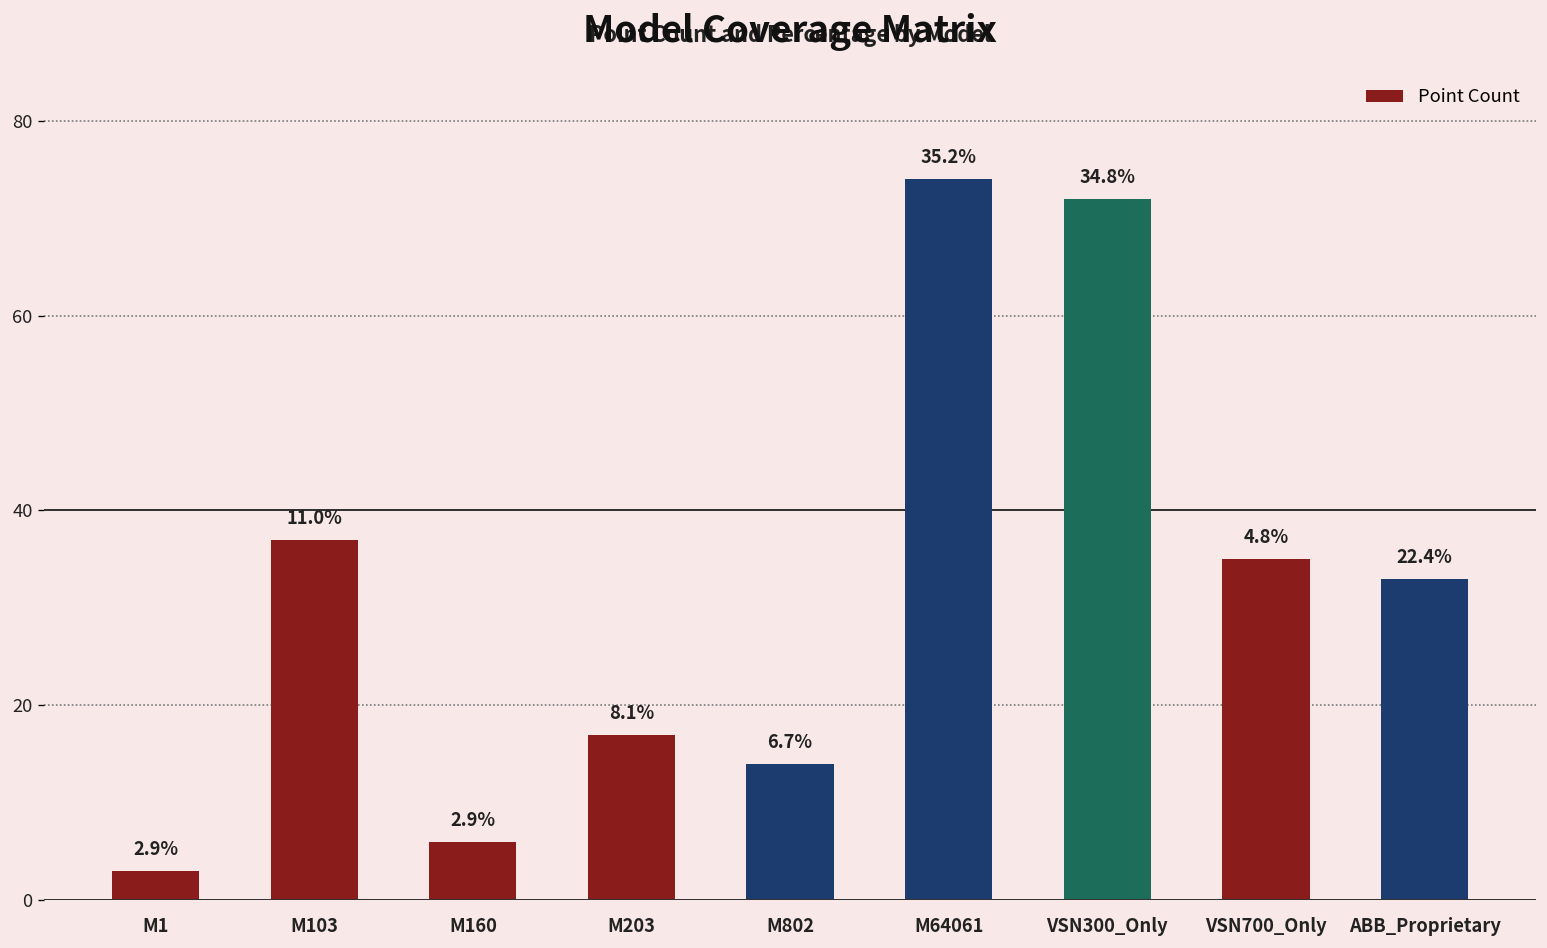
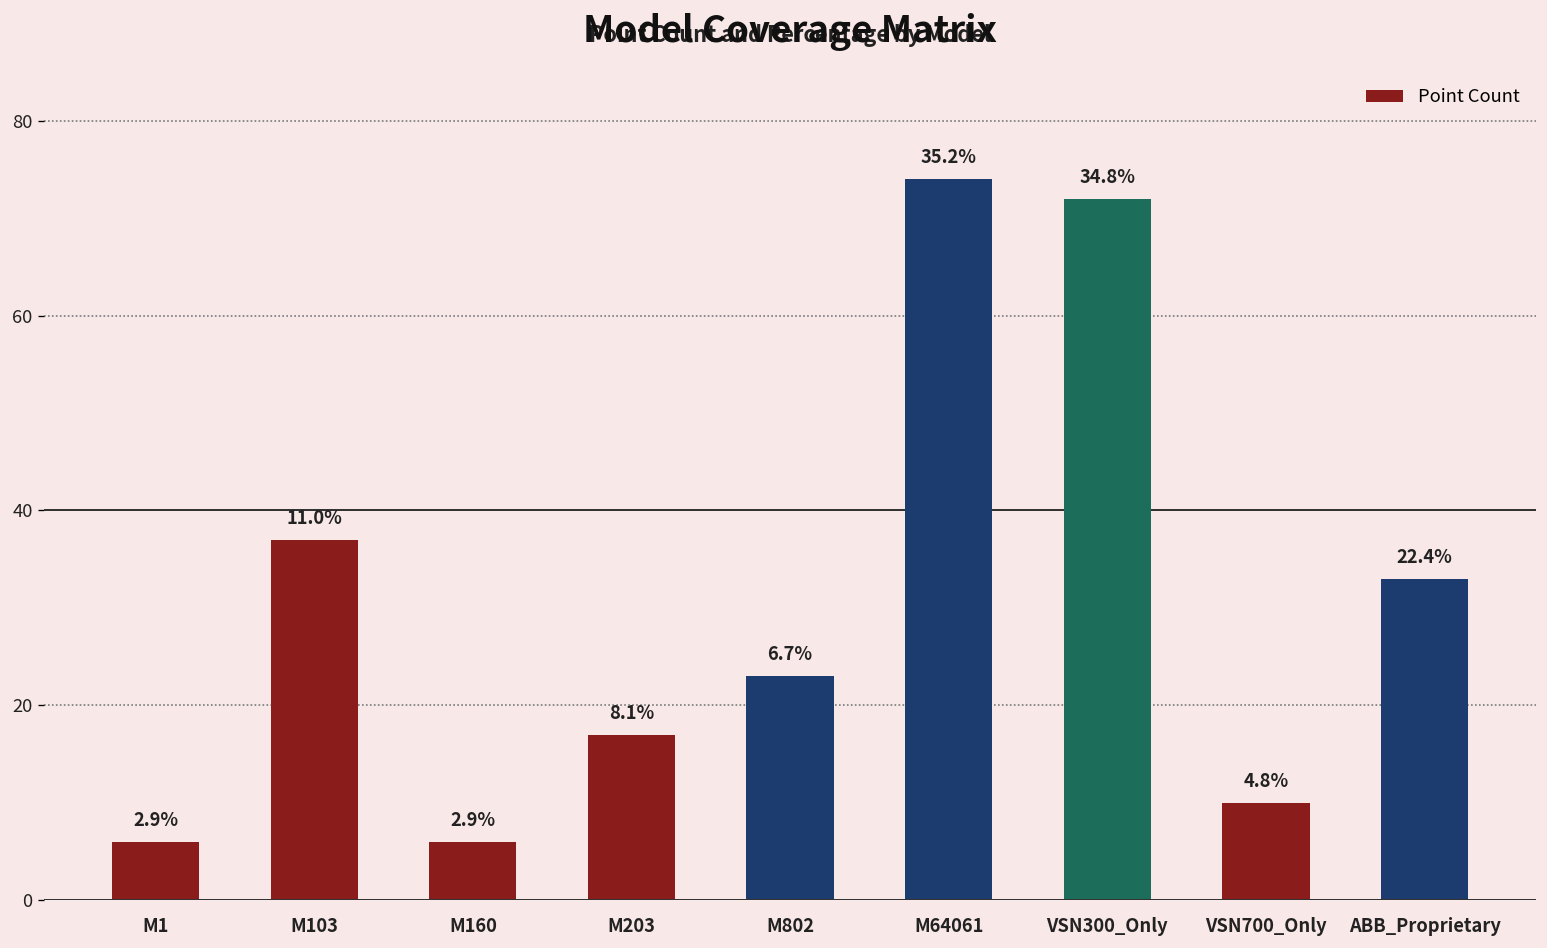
M1: 3 -> 6
M802: 14 -> 23
VSN700_Only: 35 -> 10
